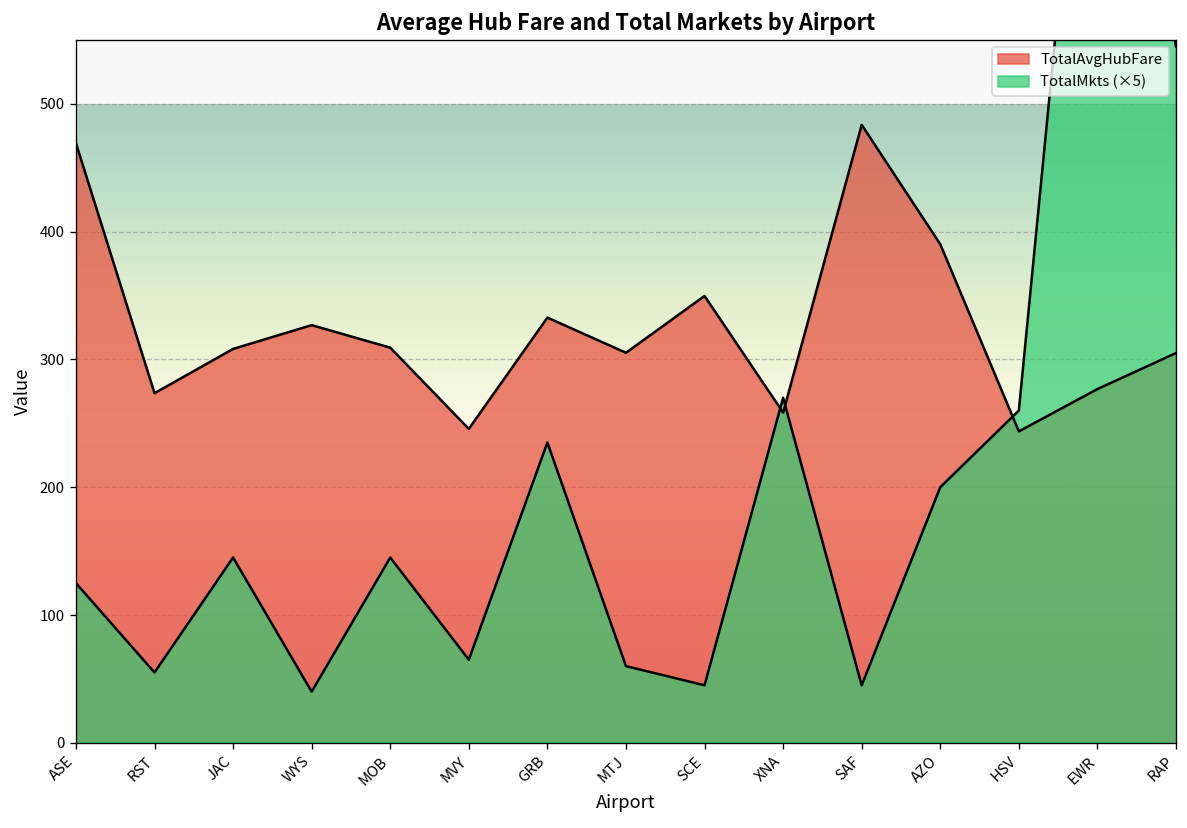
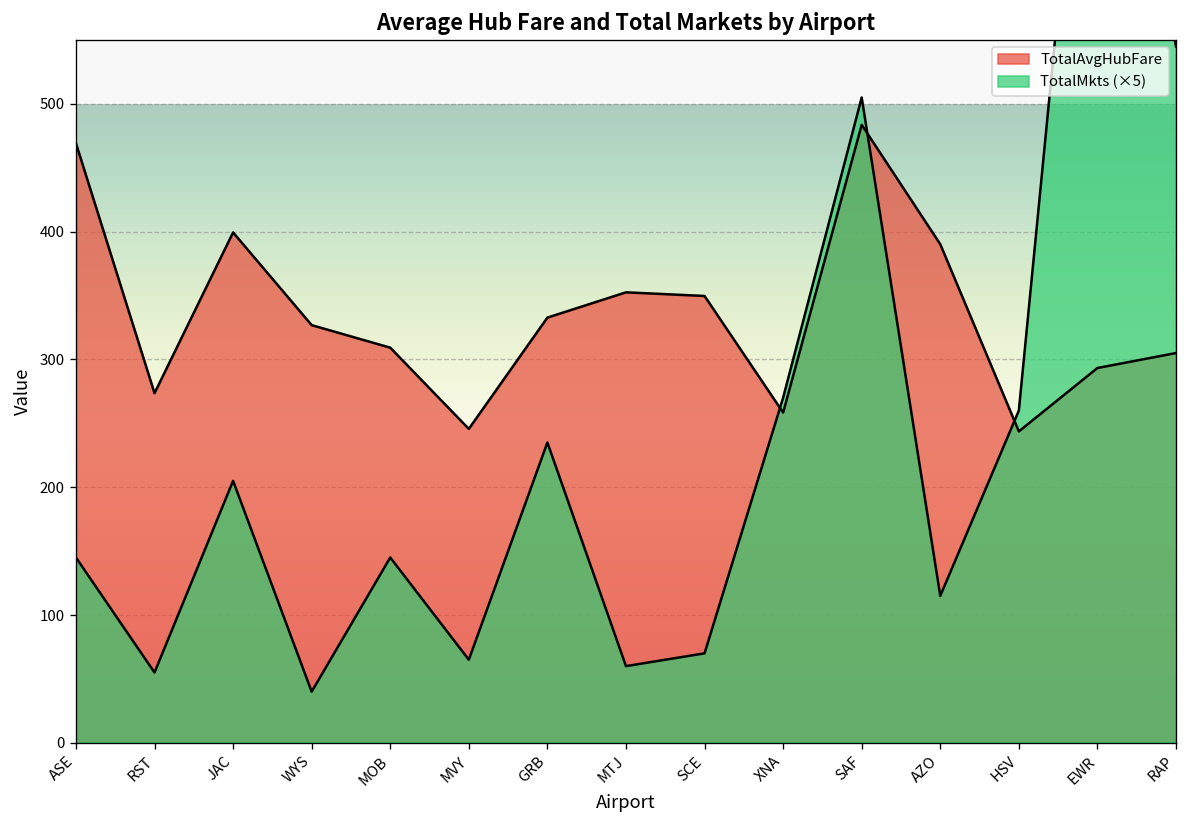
TotalMkts (×5), ASE: 125 -> 145
TotalAvgHubFare, JAC: 308 -> 399
TotalMkts (×5), JAC: 145 -> 205
TotalAvgHubFare, MTJ: 305 -> 353
TotalMkts (×5), SCE: 45 -> 70
TotalMkts (×5), SAF: 45 -> 505
TotalMkts (×5), AZO: 200 -> 115
TotalAvgHubFare, EWR: 277 -> 293
